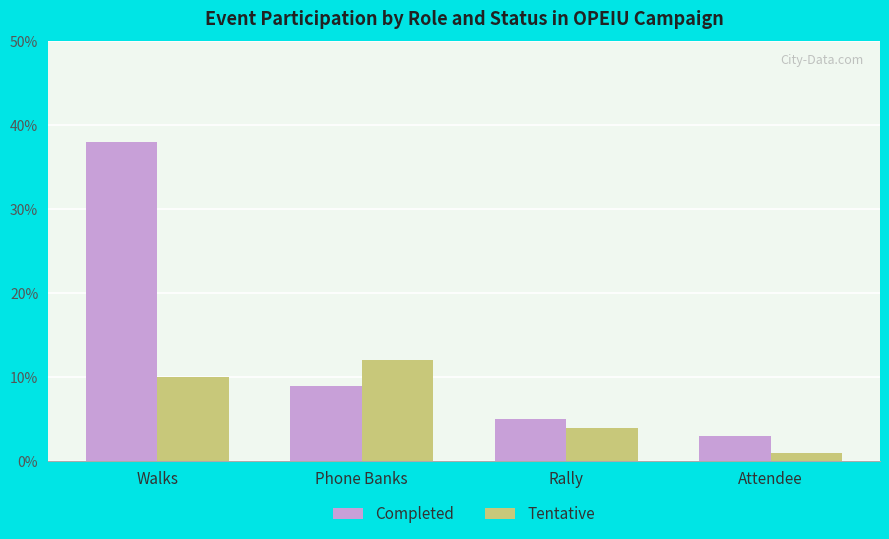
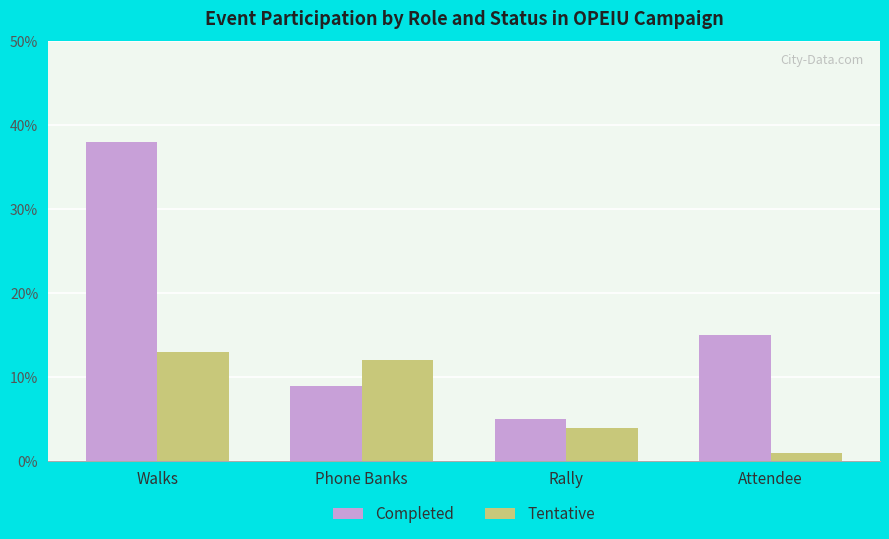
Tentative, Walks: 10% -> 13%
Completed, Attendee: 3% -> 15%
